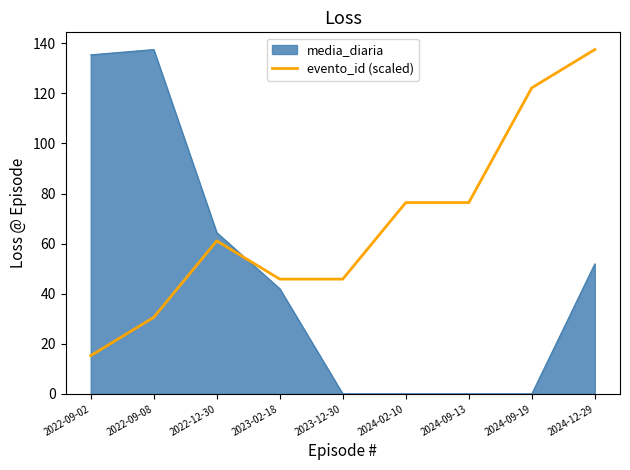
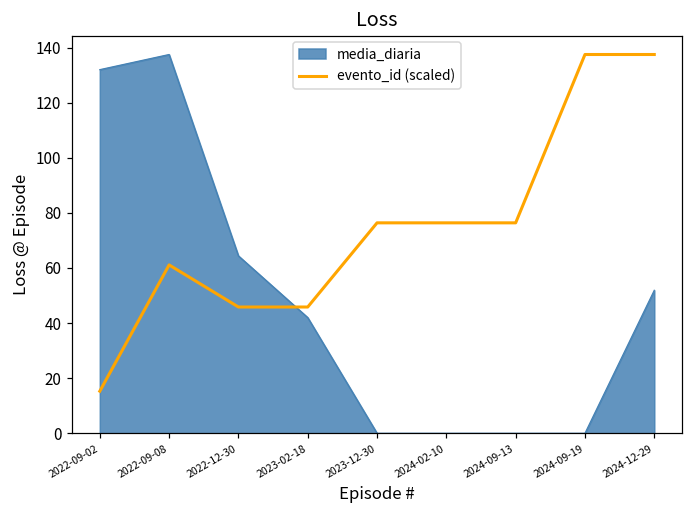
media_diaria, 2022-09-02: 135 -> 132
evento_id (scaled), 2022-09-08: 31 -> 61
evento_id (scaled), 2022-12-30: 61 -> 46
evento_id (scaled), 2023-12-30: 46 -> 76
evento_id (scaled), 2024-09-19: 122 -> 138
